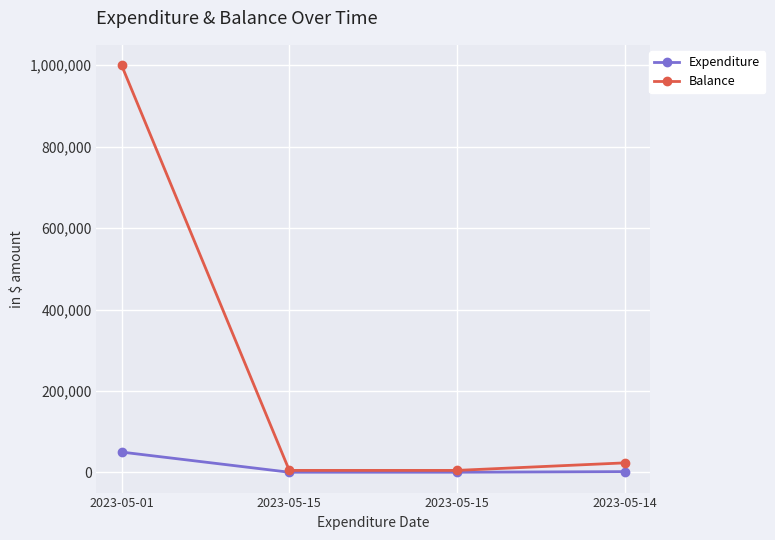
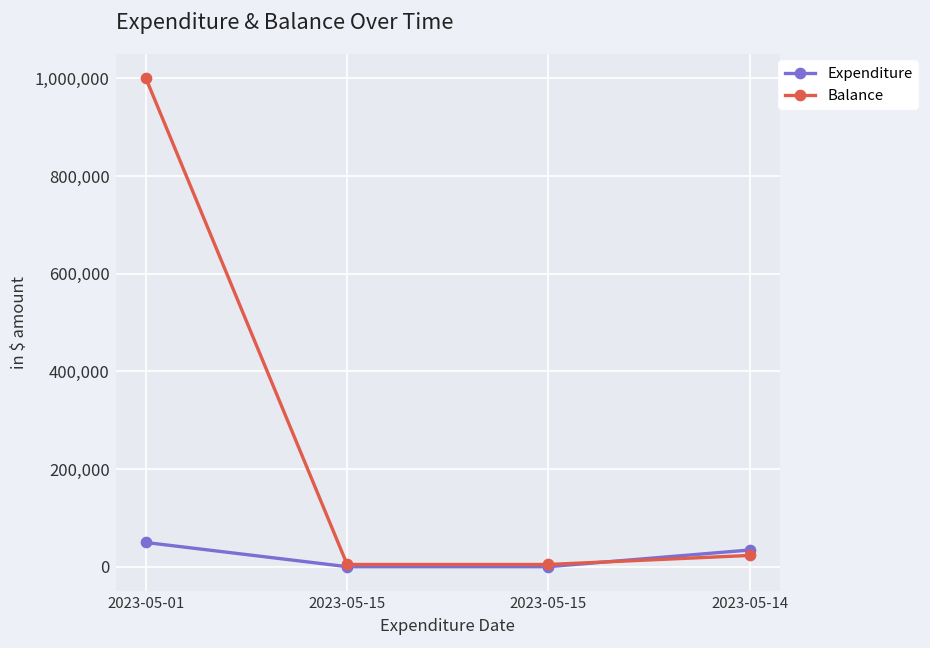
Expenditure, 2023-05-14: 0 -> 30,000
